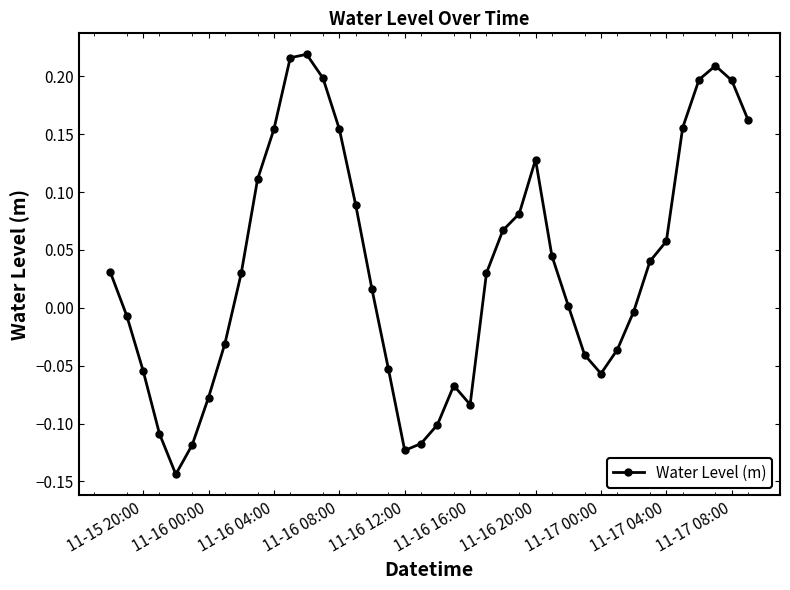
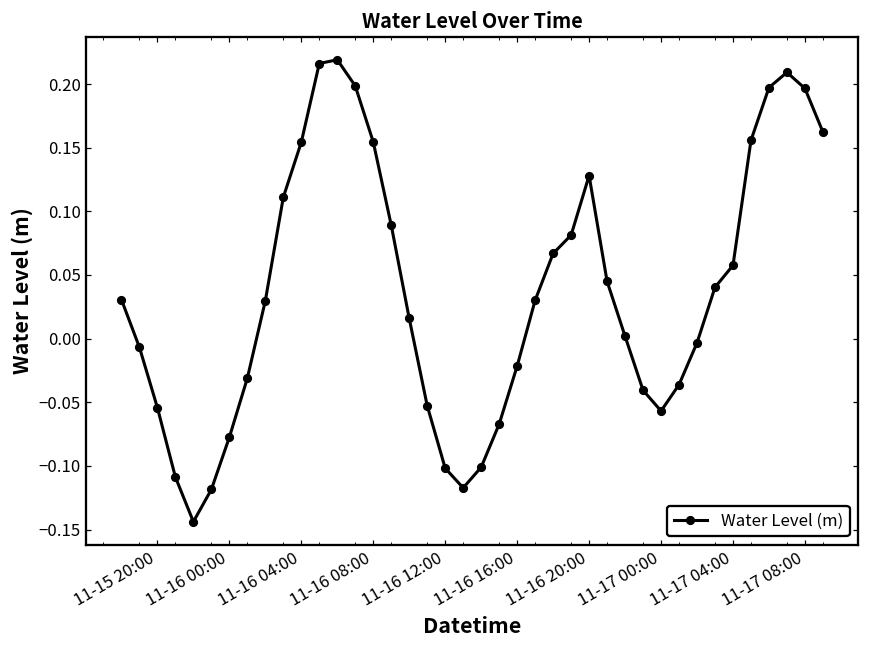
11-16 12:00: -0.123 -> -0.102
11-16 16:00: -0.084 -> -0.022
